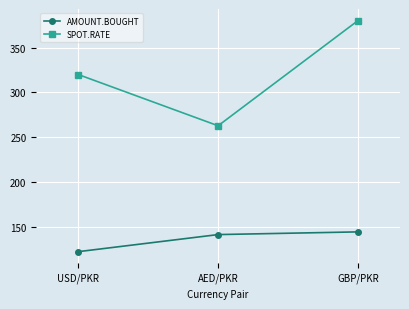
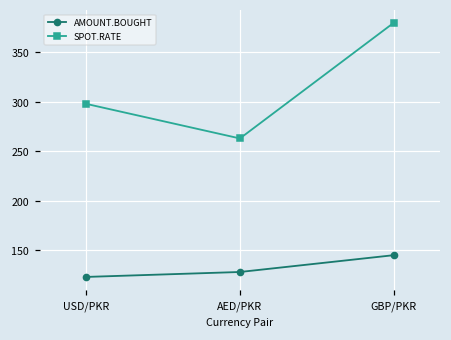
SPOT.RATE, USD/PKR: 320 -> 300
AMOUNT.BOUGHT, AED/PKR: 140 -> 130
